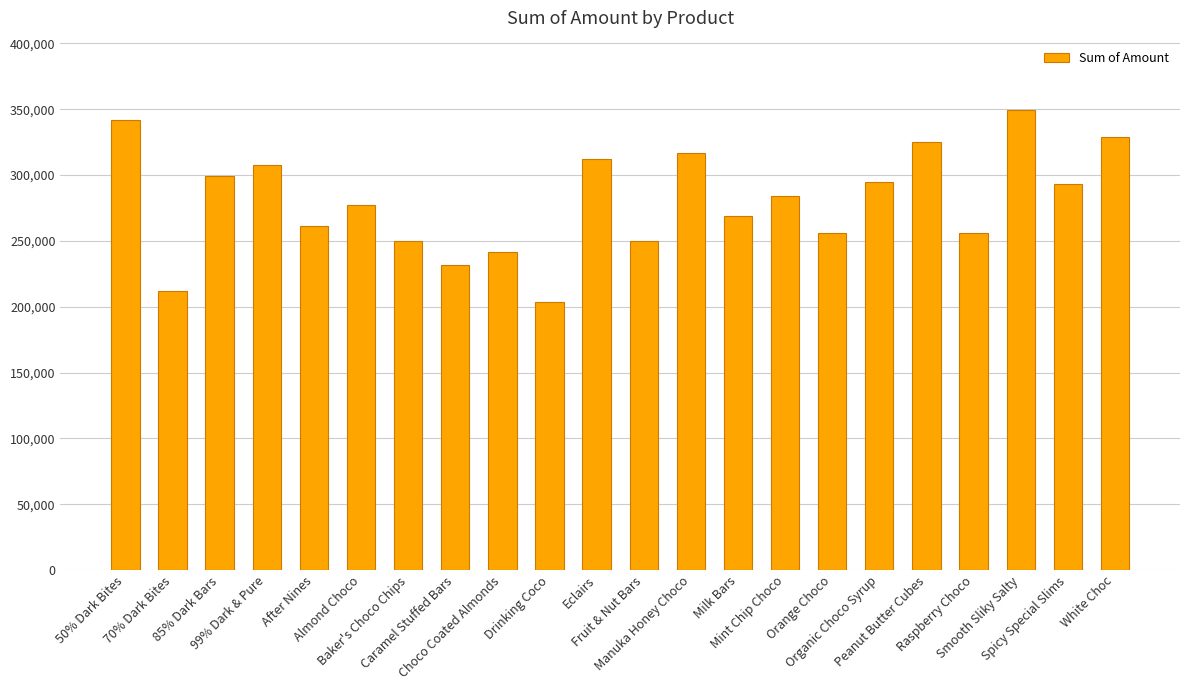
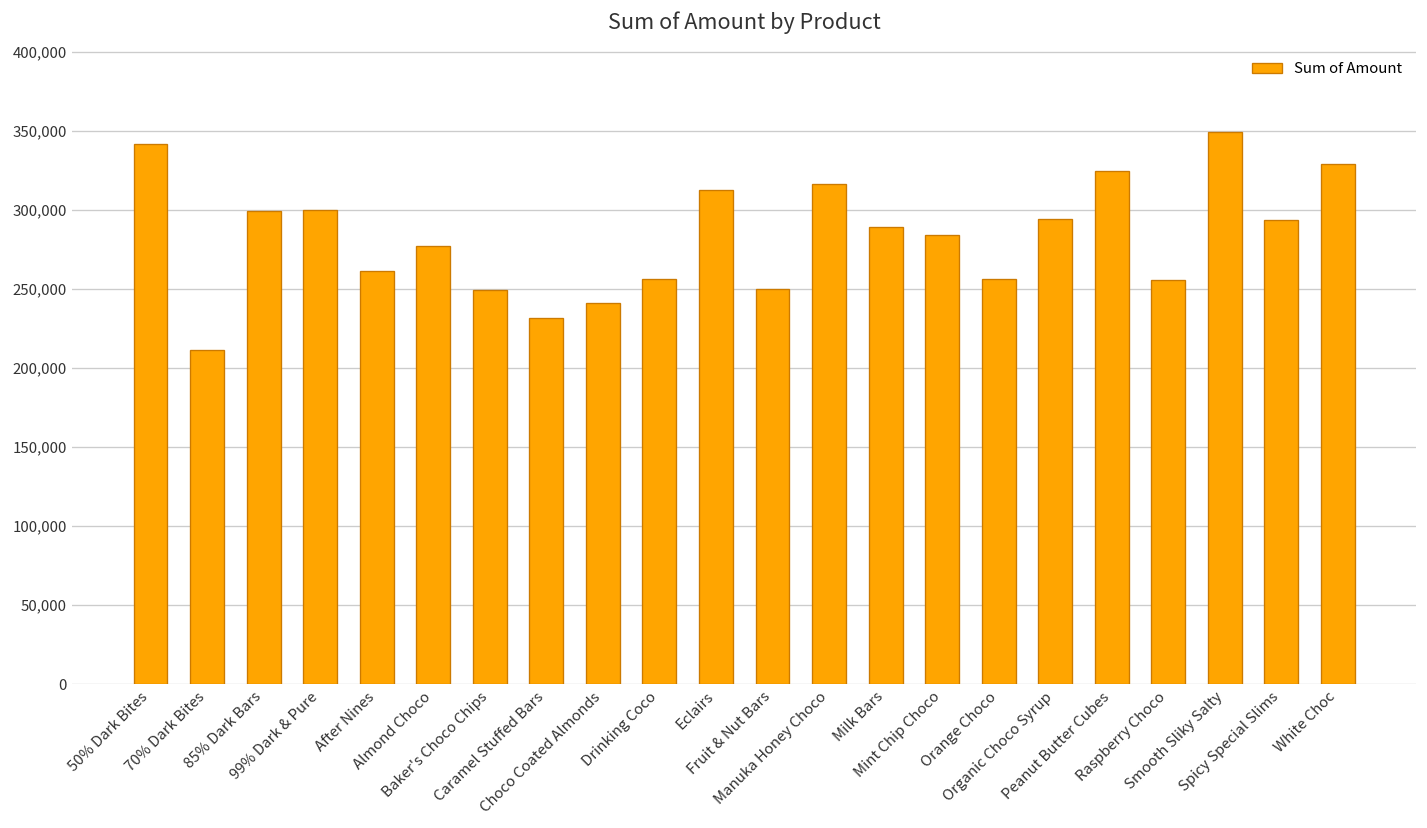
99% Dark & Pure: 308,000 -> 300,000
Drinking Coco: 203,000 -> 257,000
Milk Bars: 269,000 -> 289,000
